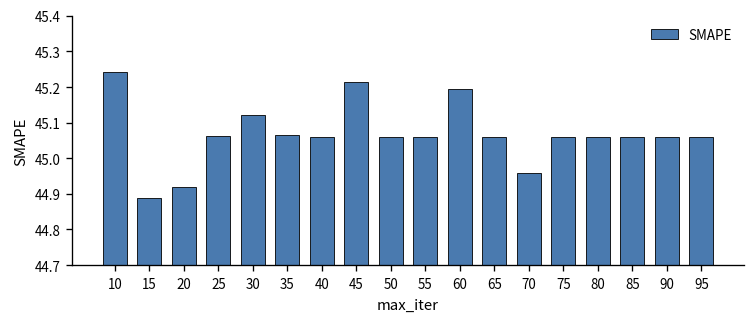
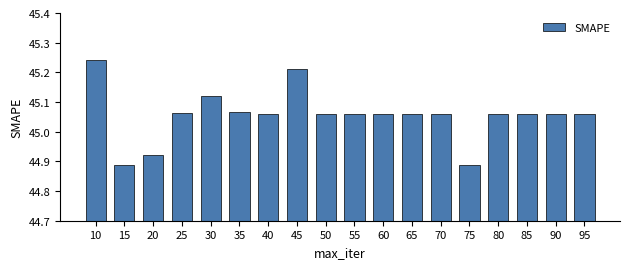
60: 45.20 -> 45.06
70: 44.96 -> 45.06
75: 45.06 -> 44.89
